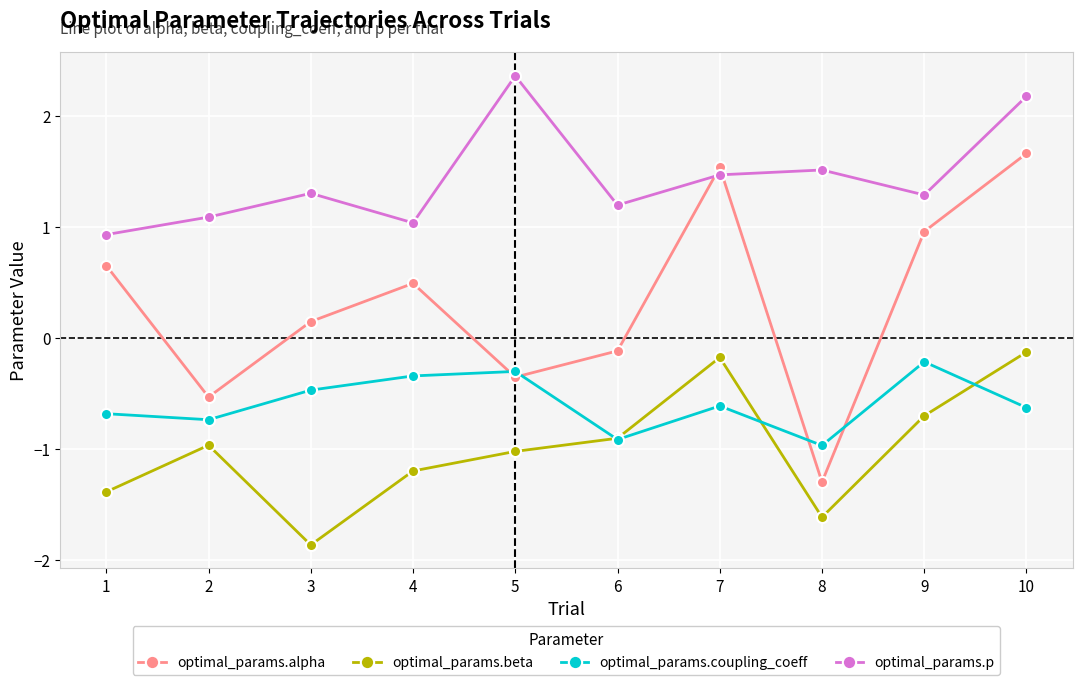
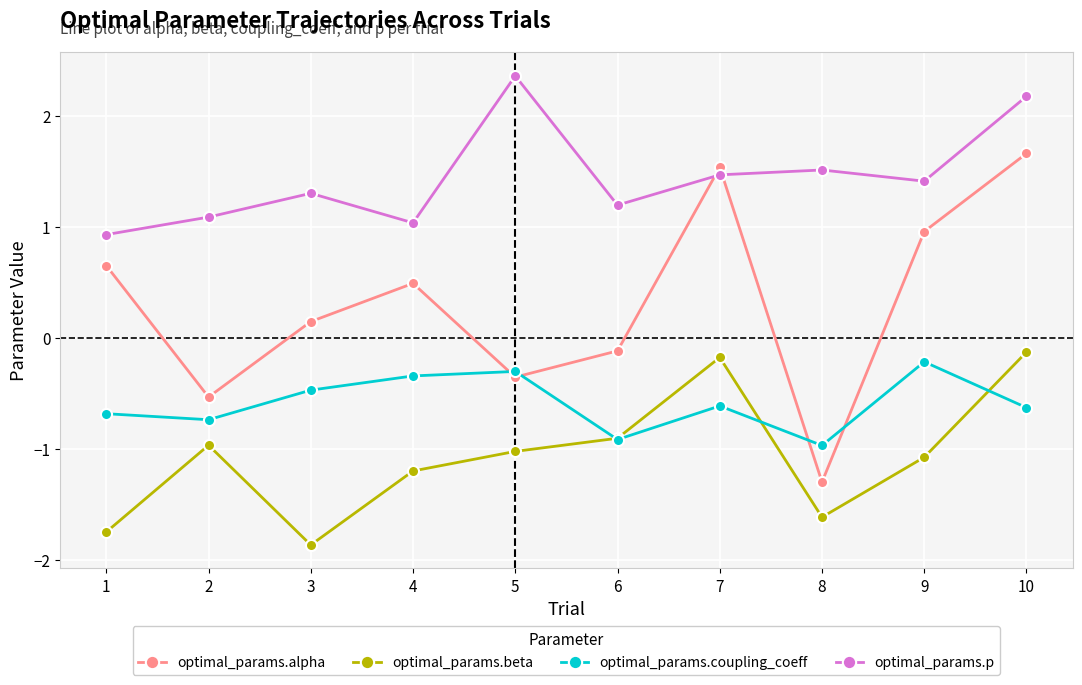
optimal_params.beta, 1: -1.39 -> -1.75
optimal_params.beta, 9: -0.70 -> -1.07
optimal_params.p, 9: 1.29 -> 1.41
